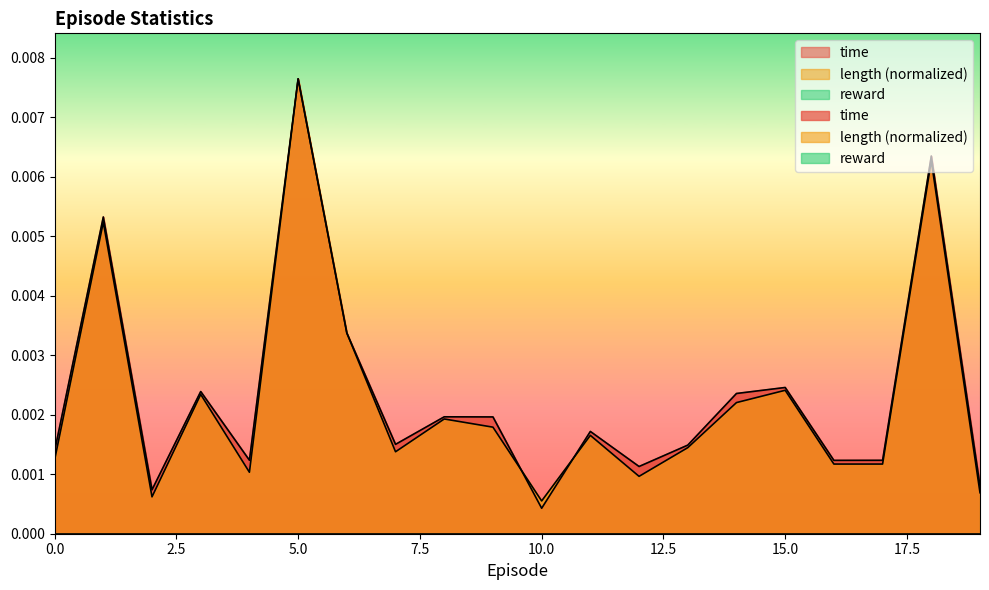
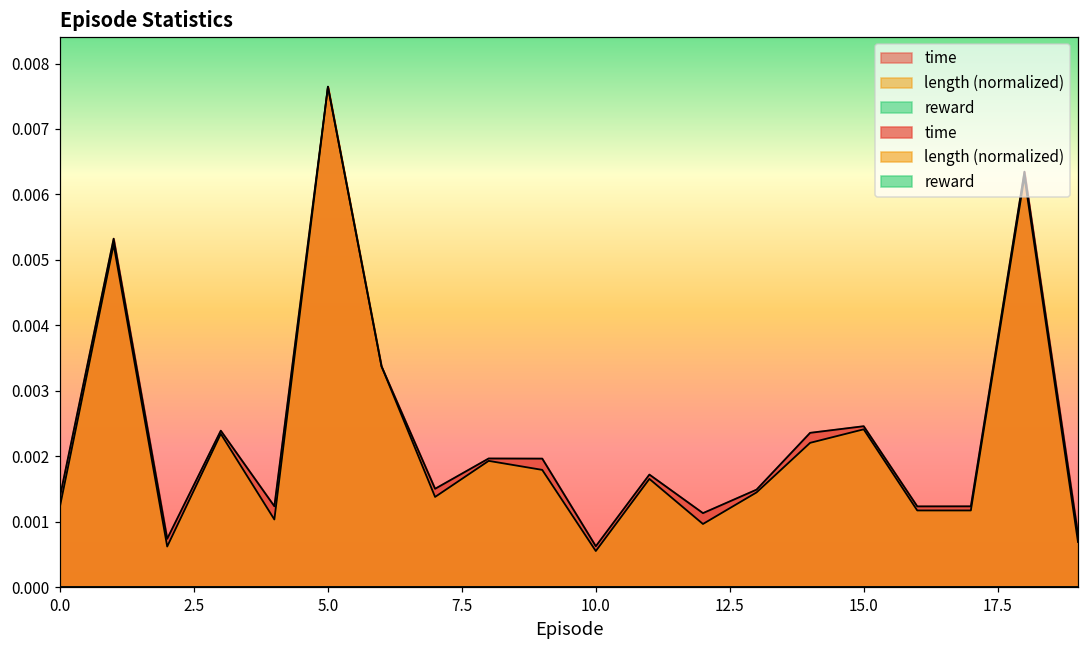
time, 10.0: 0.0004 -> 0.0006
